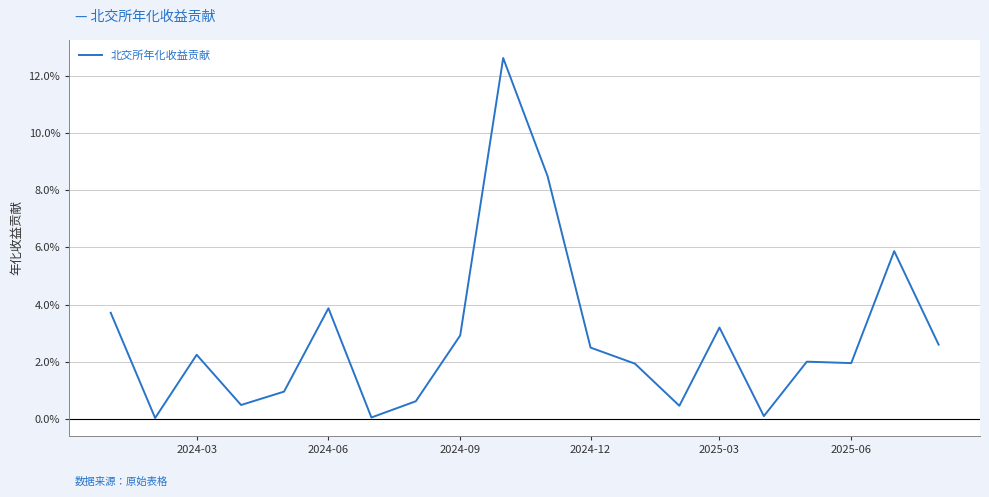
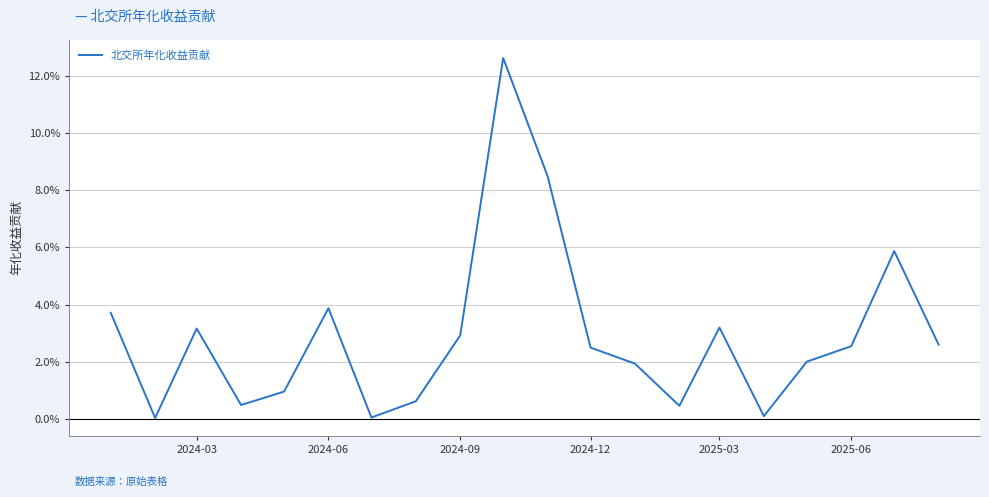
2024-03: 2.3% -> 3.2%
2025-06: 2.0% -> 2.5%
